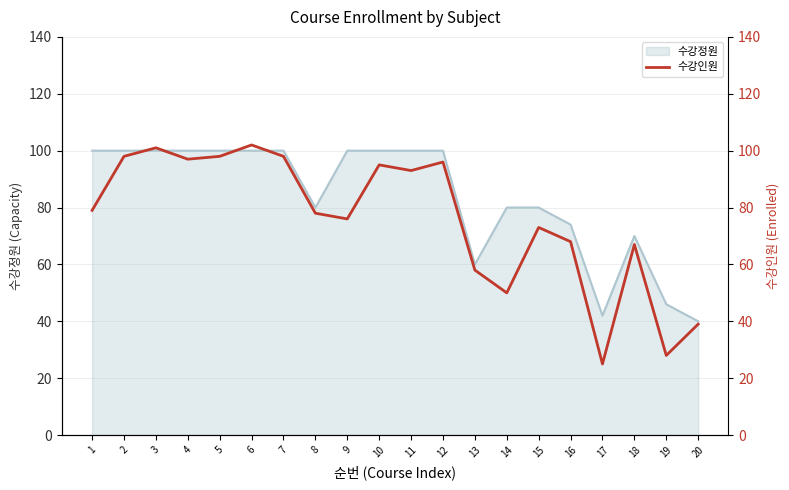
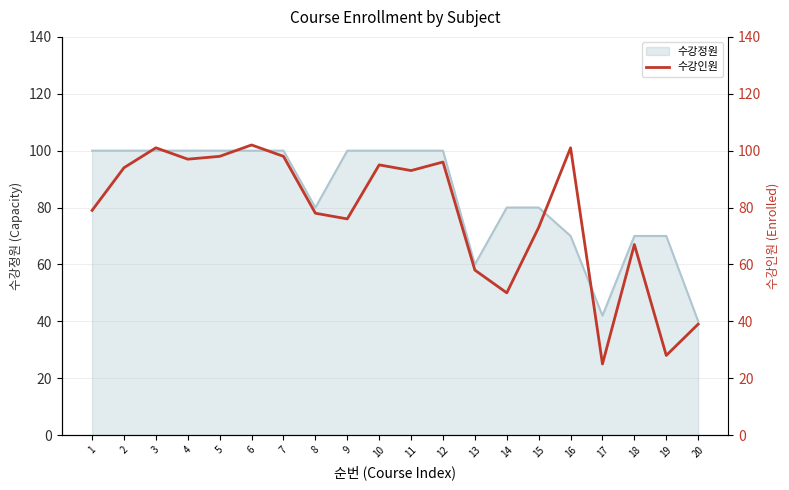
수강정원, 16: 74 -> 70
수강정원, 19: 46 -> 70
수강인원, 2: 98 -> 94
수강인원, 16: 68 -> 101
